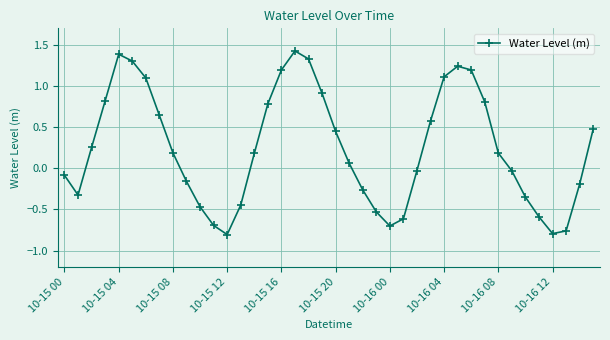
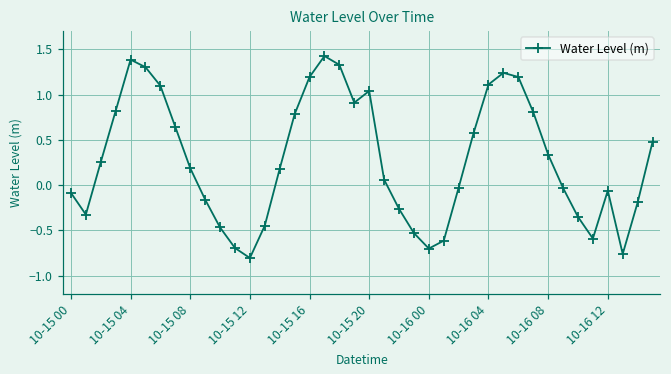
10-15 20: 0.4 -> 1.0
10-16 08: 0.2 -> 0.3
10-16 12: -0.8 -> -0.1
